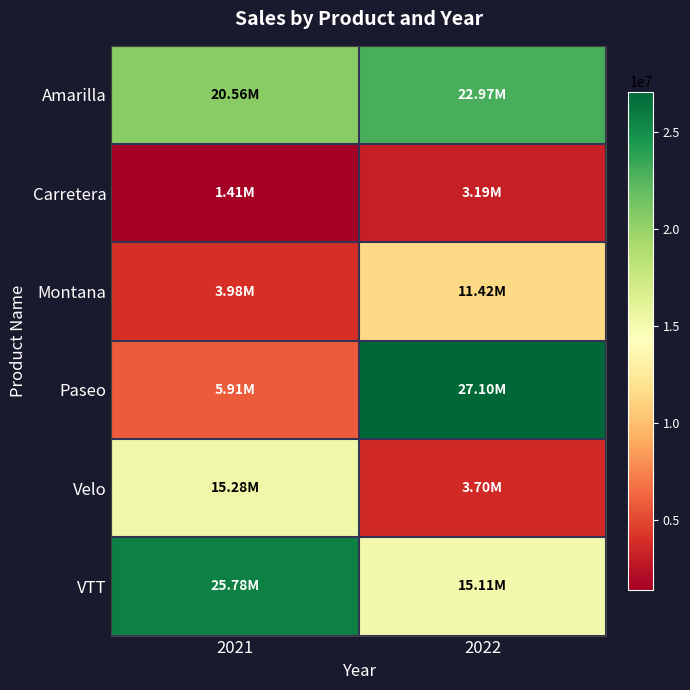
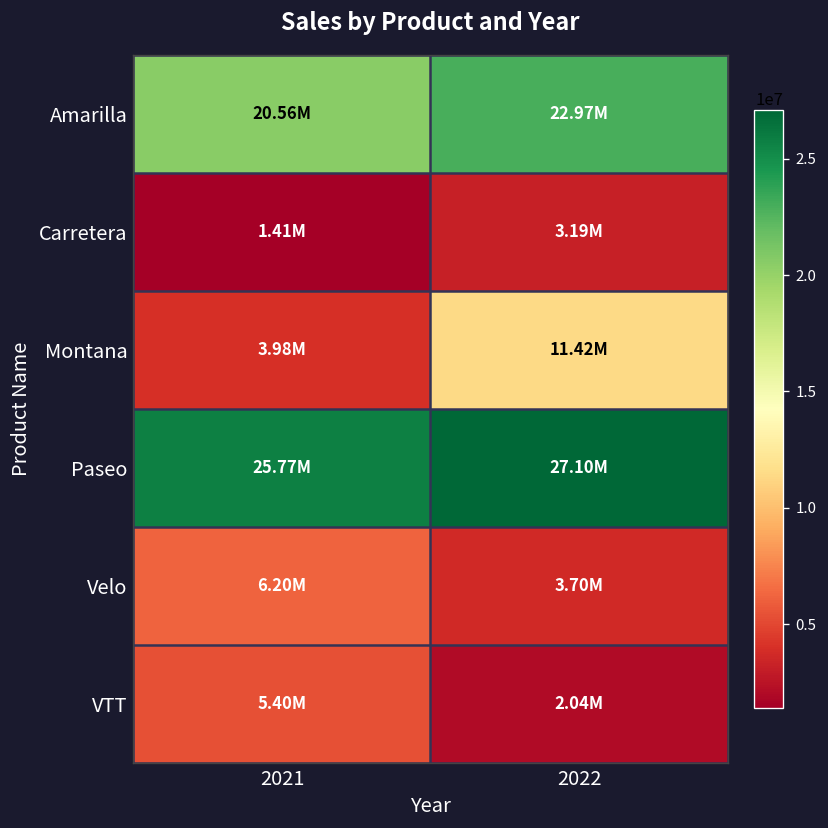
Paseo, 2021: 5.91M -> 25.77M
Velo, 2021: 15.28M -> 6.20M
VTT, 2021: 25.78M -> 5.40M
VTT, 2022: 15.11M -> 2.04M
